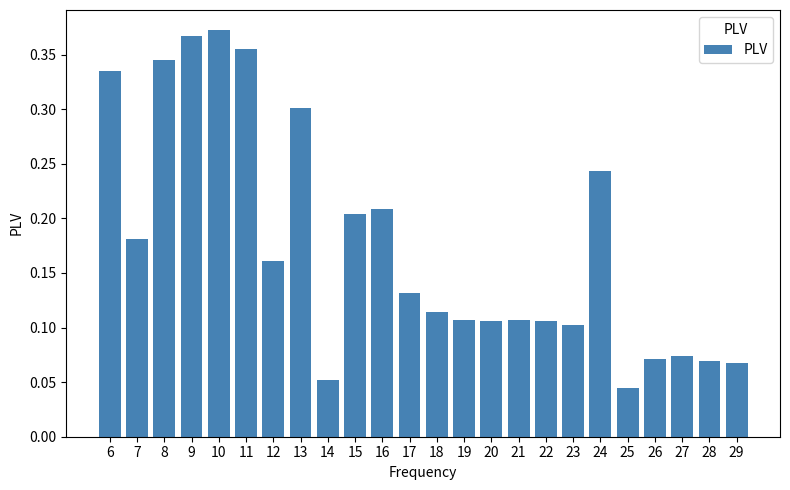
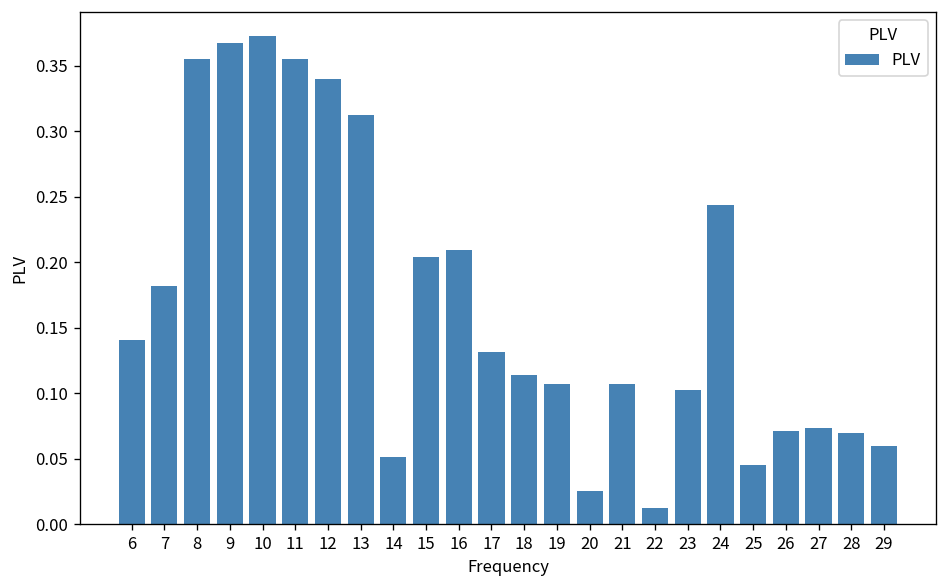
6: 0.335 -> 0.140
8: 0.345 -> 0.355
12: 0.161 -> 0.340
13: 0.301 -> 0.313
20: 0.106 -> 0.025
22: 0.106 -> 0.012
29: 0.068 -> 0.060
